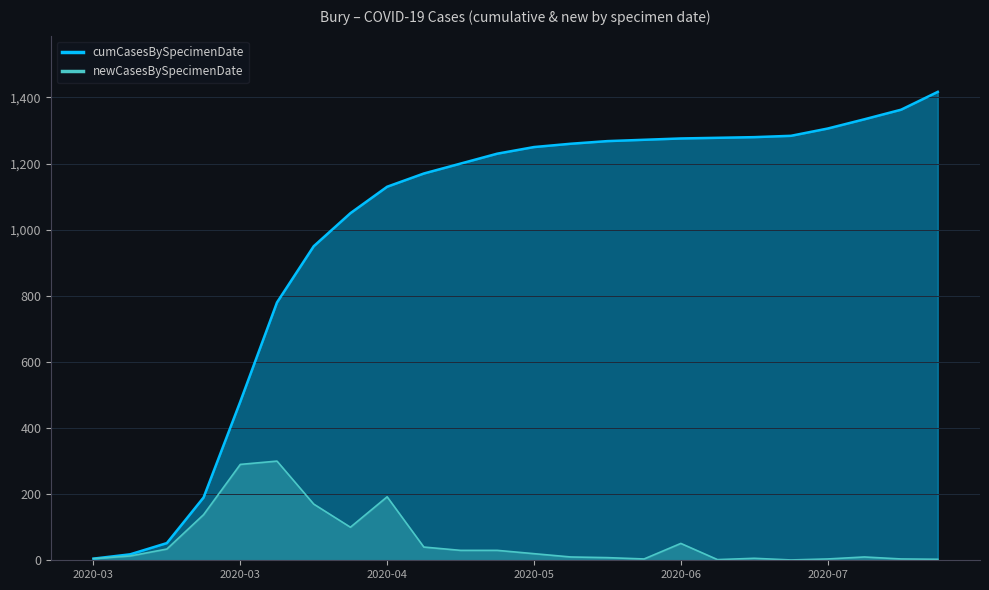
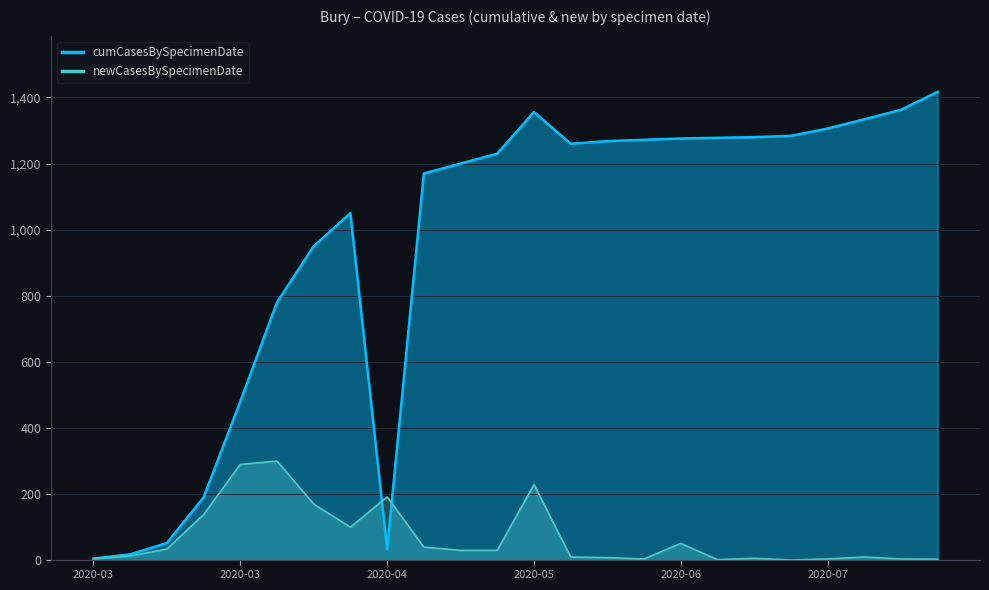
cumCasesBySpecimenDate, 2020-04: 1,130 -> 30
cumCasesBySpecimenDate, 2020-05: 1,250 -> 1,360
newCasesBySpecimenDate, 2020-05: 20 -> 230
